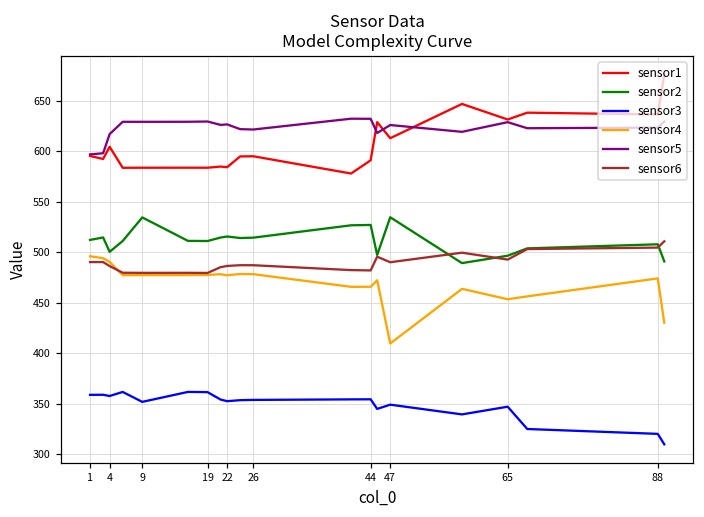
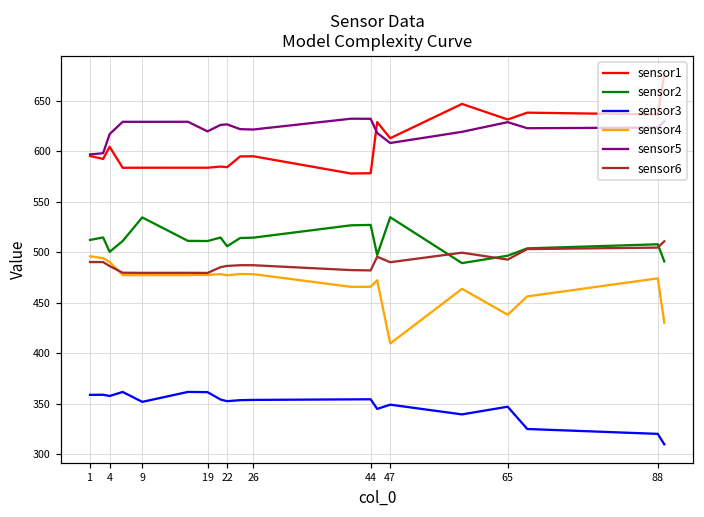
sensor5, 19: 630 -> 620
sensor2, 22: 520 -> 510
sensor1, 44: 590 -> 580
sensor5, 47: 630 -> 610
sensor4, 65: 450 -> 440
